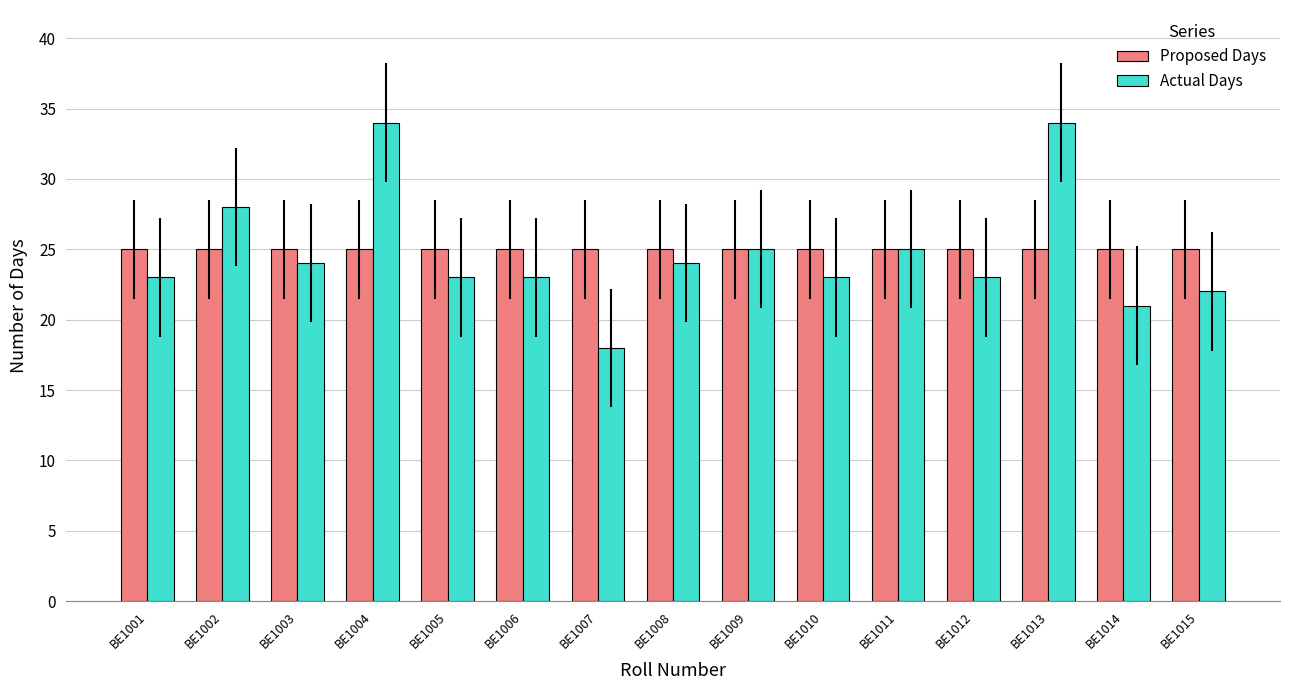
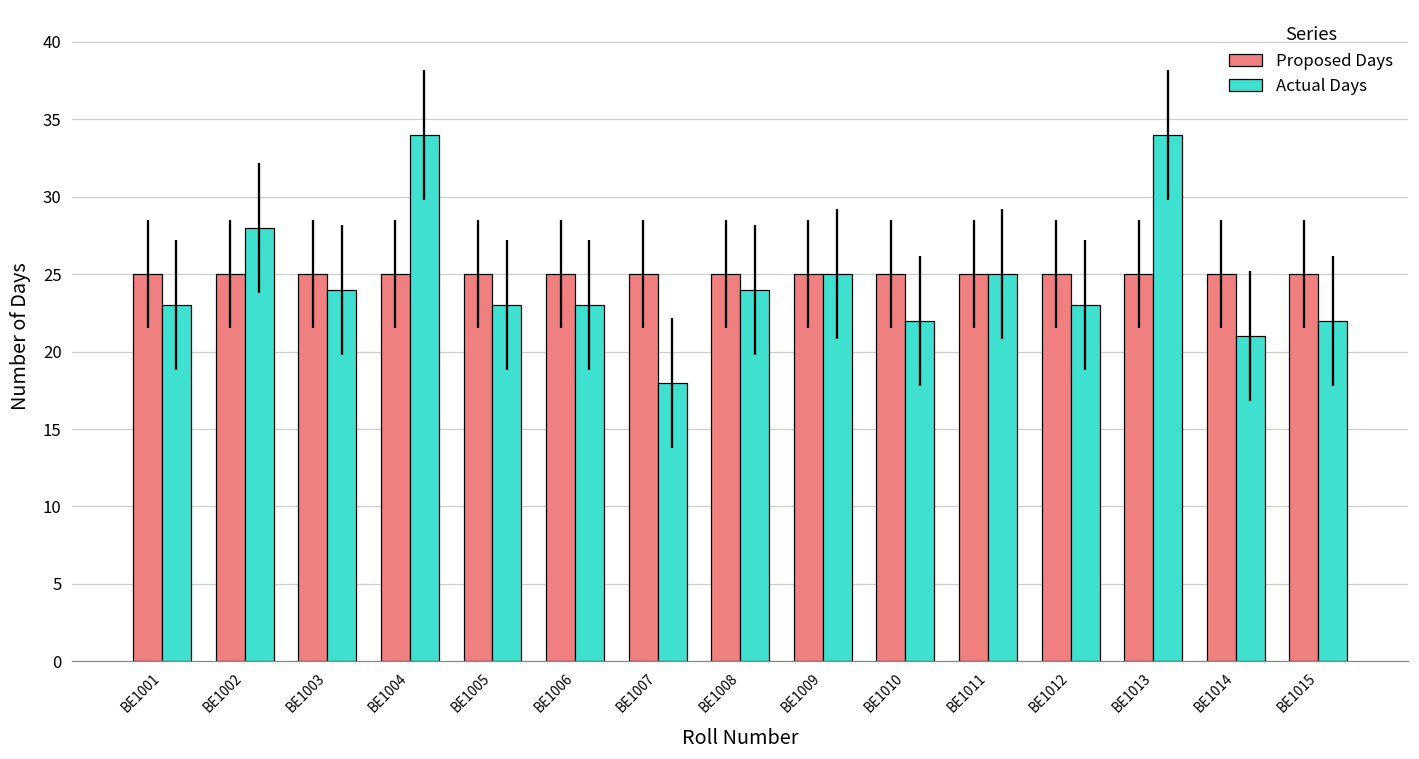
Actual Days, BE1010: 23 -> 22
